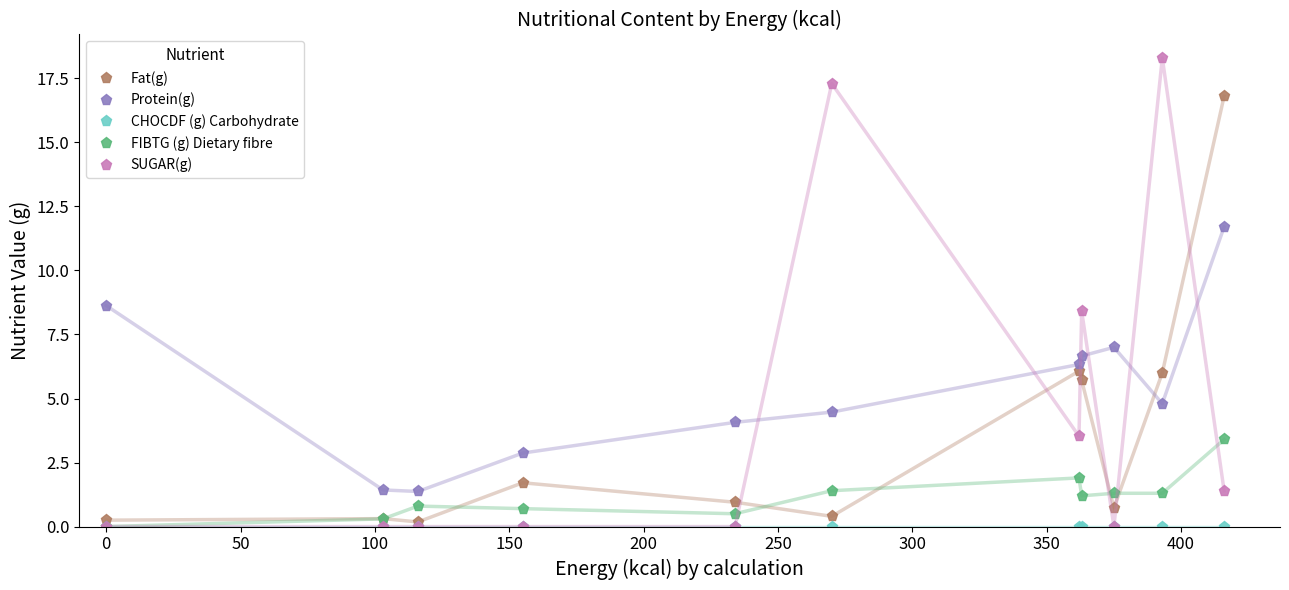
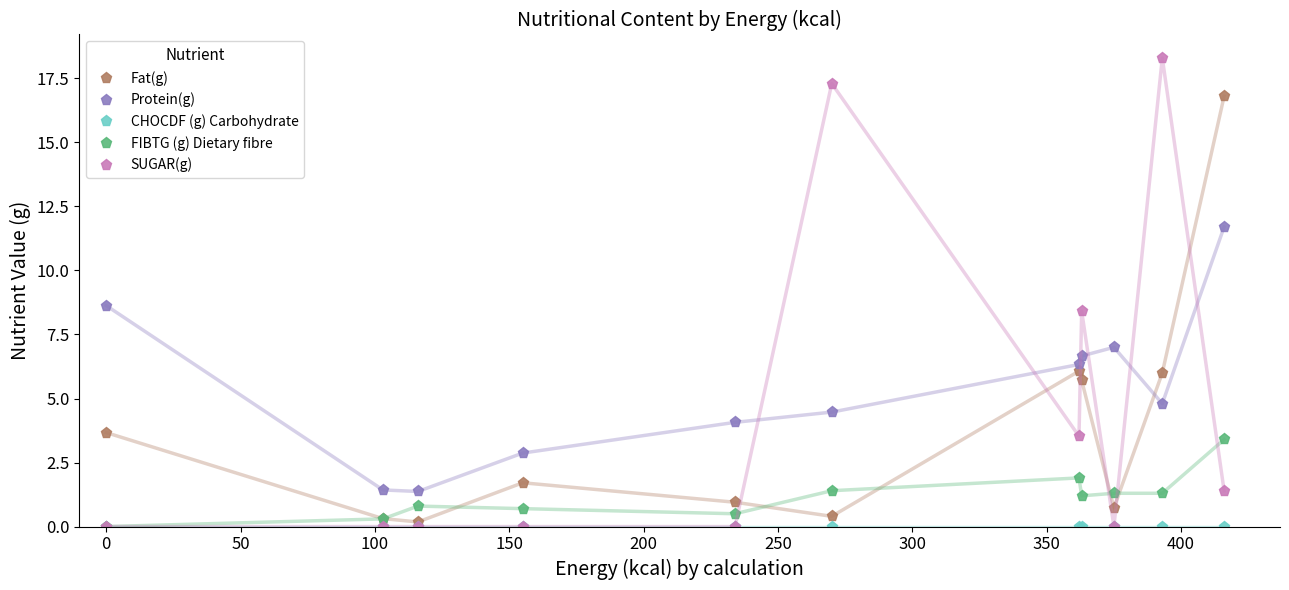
Fat(g), 0: 0.3 -> 3.7
